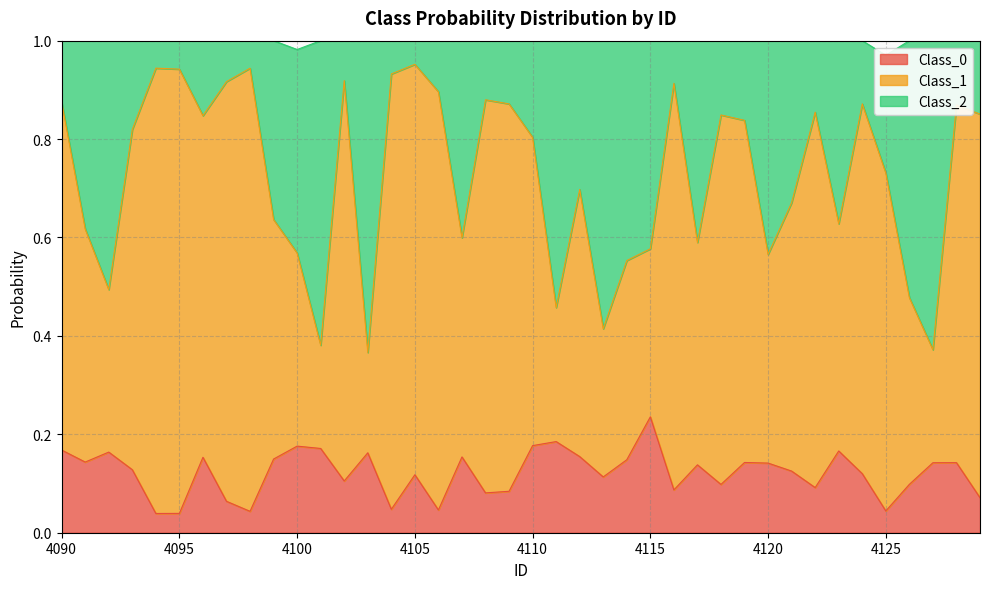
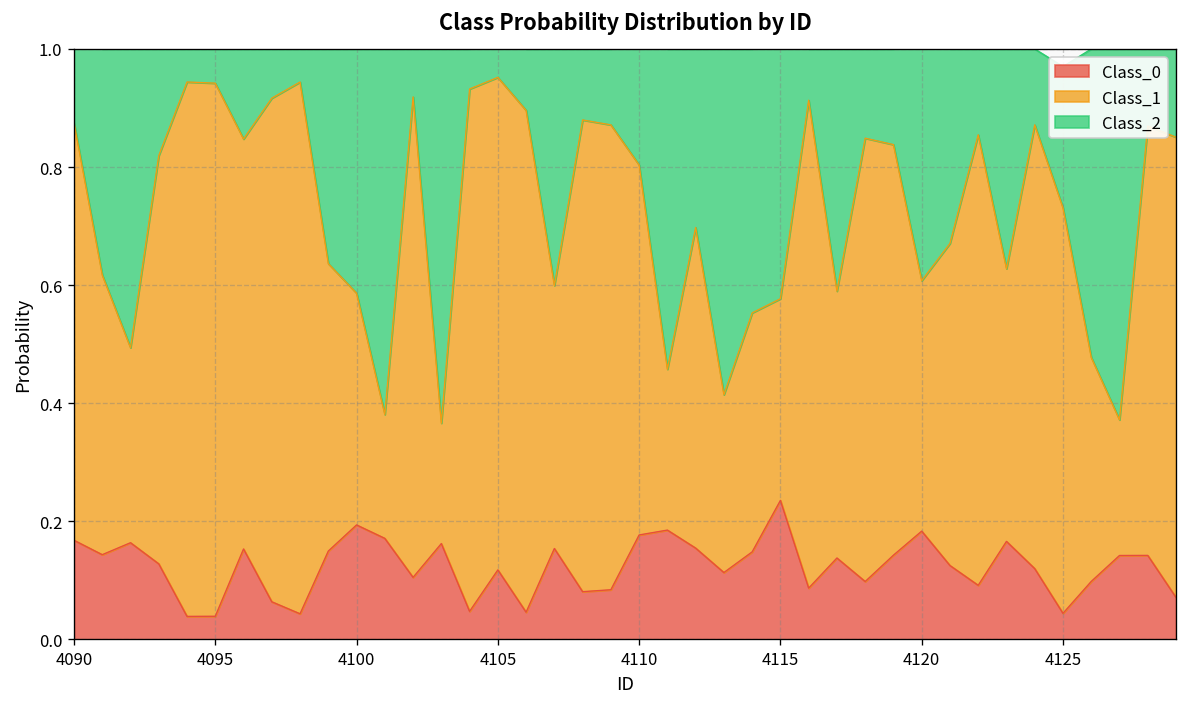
Class_0, 4100: 0.18 -> 0.19
Class_0, 4120: 0.14 -> 0.18
